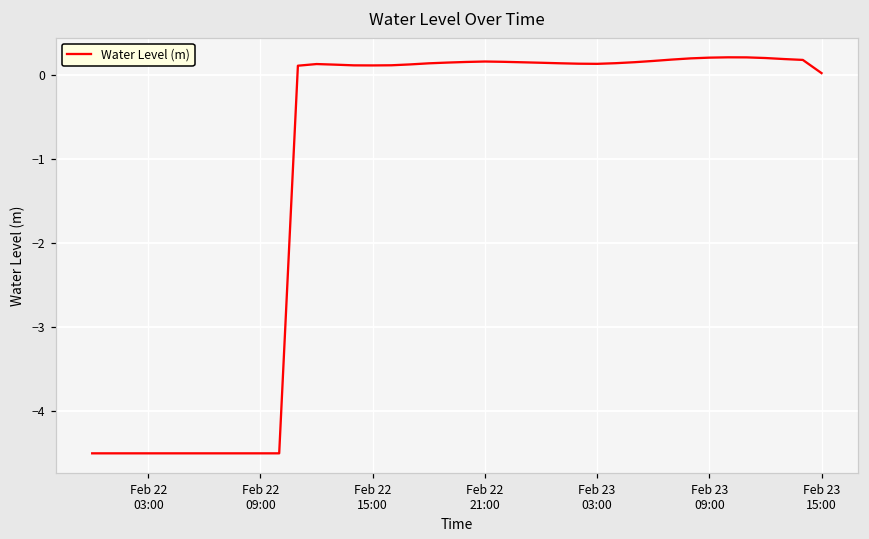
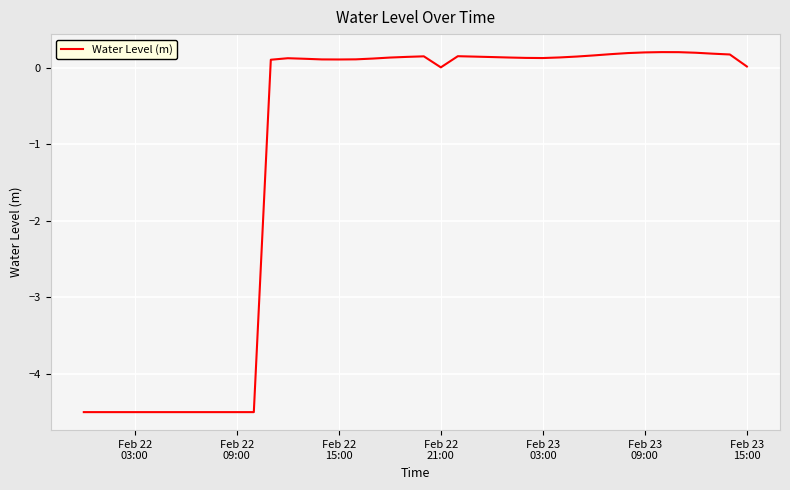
Feb 22 21:00: 0.2 -> 0.0
